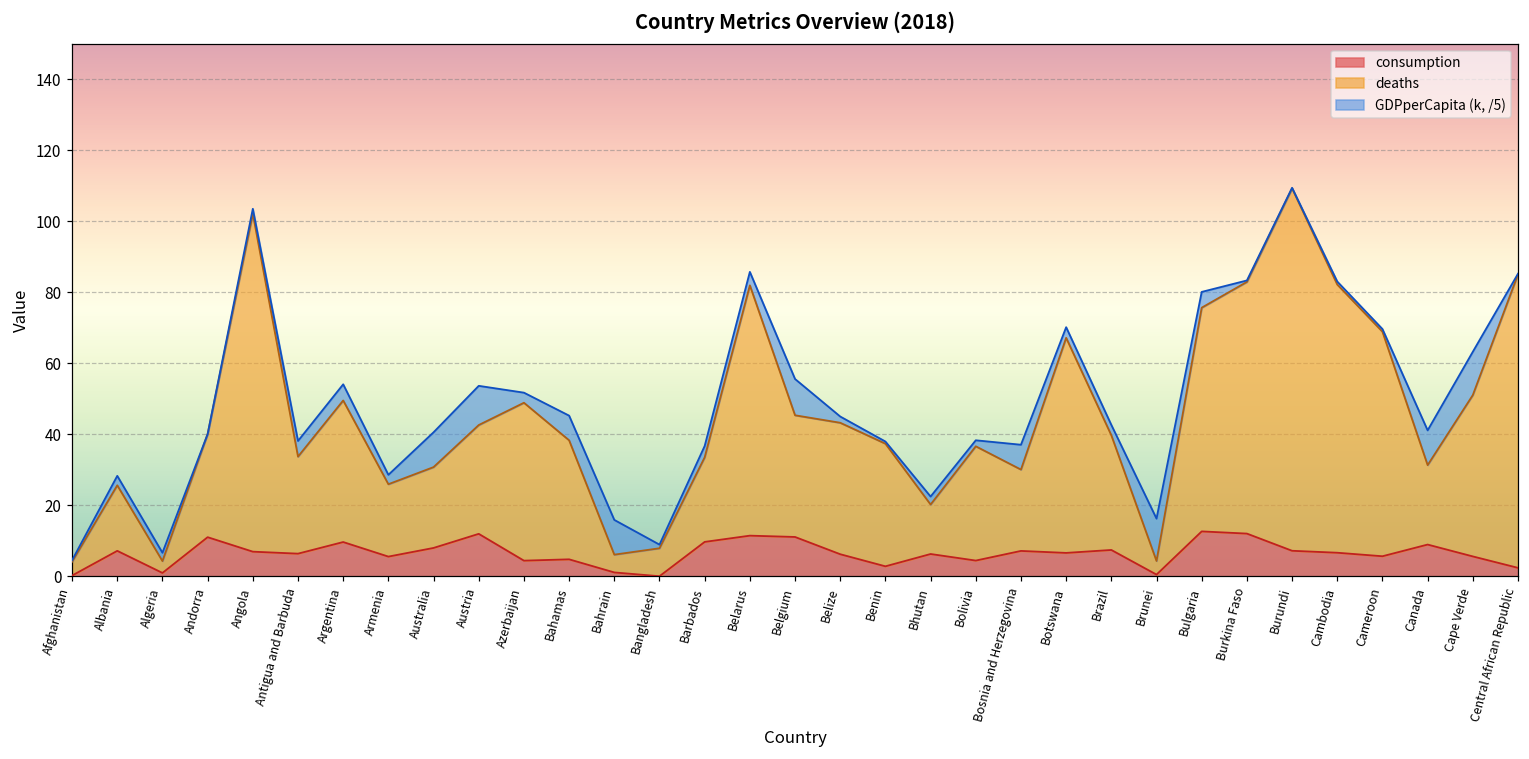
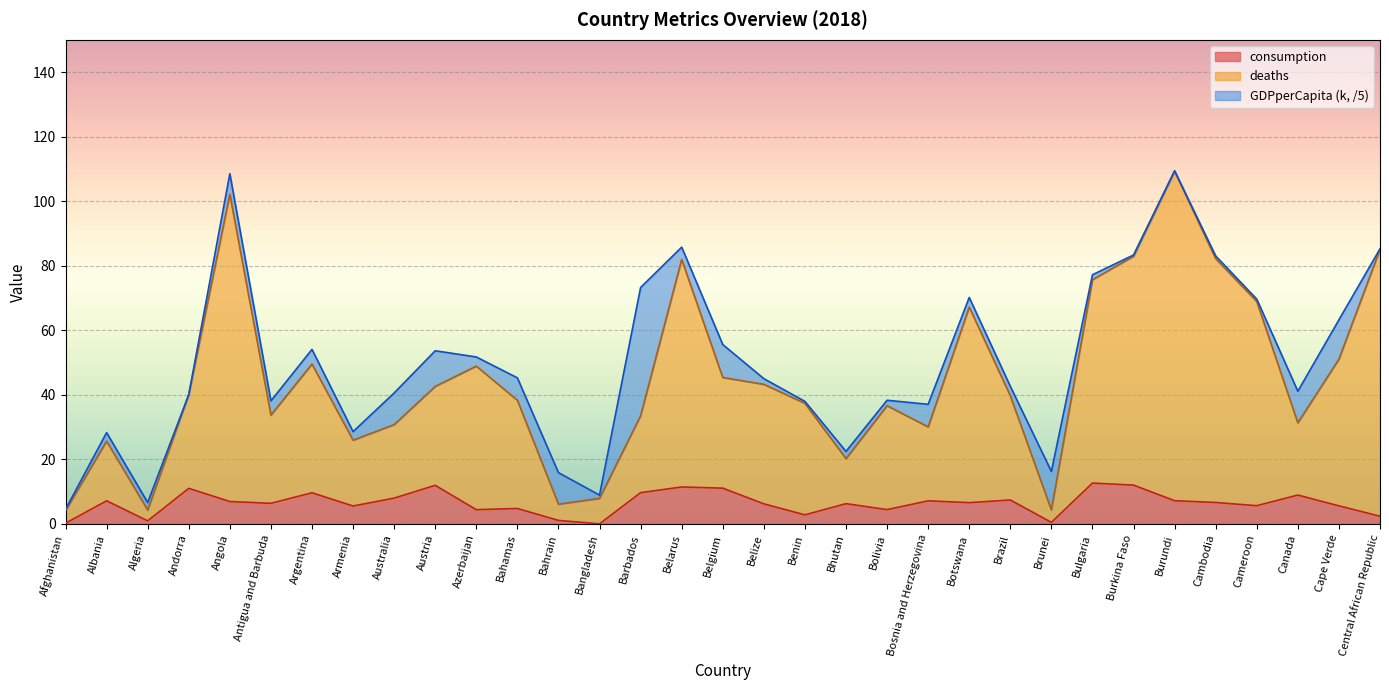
GDPperCapita (k, /5), Angola: 1 -> 6
GDPperCapita (k, /5), Barbados: 3 -> 40
GDPperCapita (k, /5), Bulgaria: 4 -> 2
